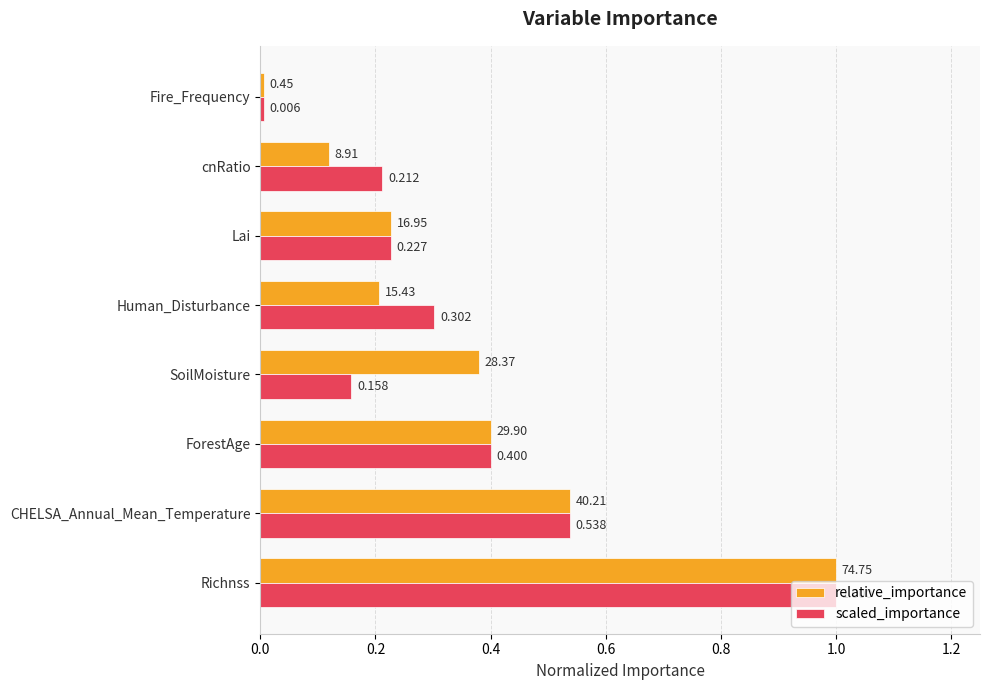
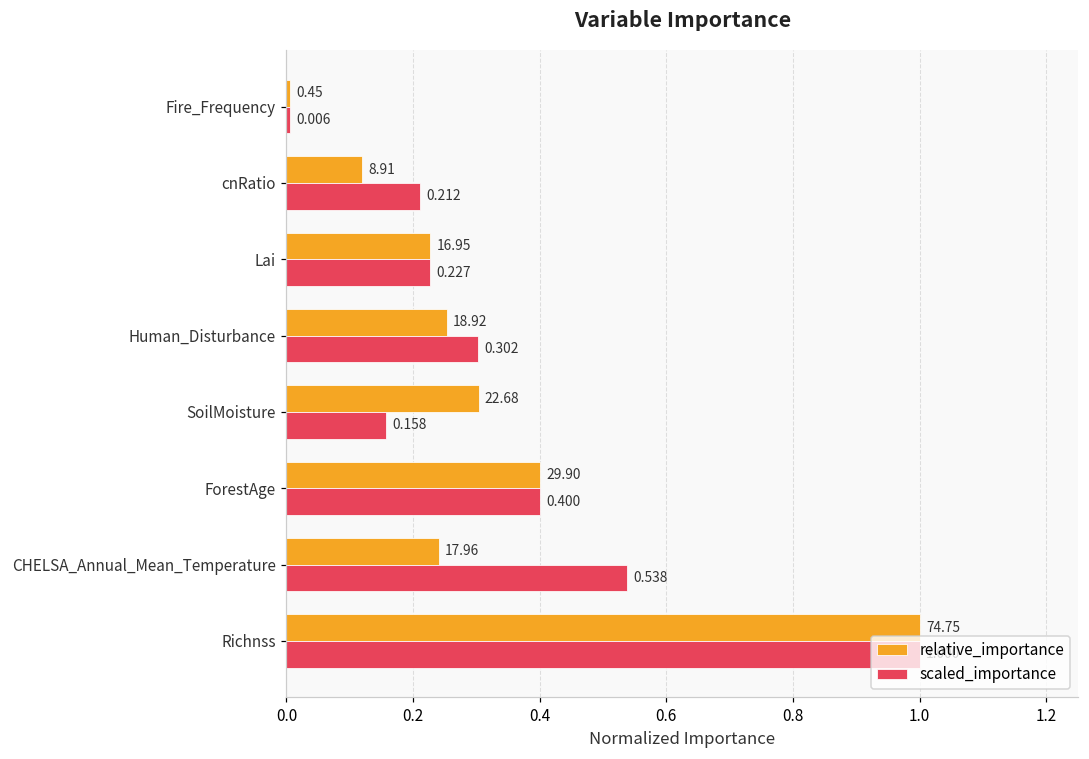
relative_importance, Human_Disturbance: 15.43 -> 18.92
relative_importance, SoilMoisture: 28.37 -> 22.68
relative_importance, CHELSA_Annual_Mean_Temperature: 40.21 -> 17.96
